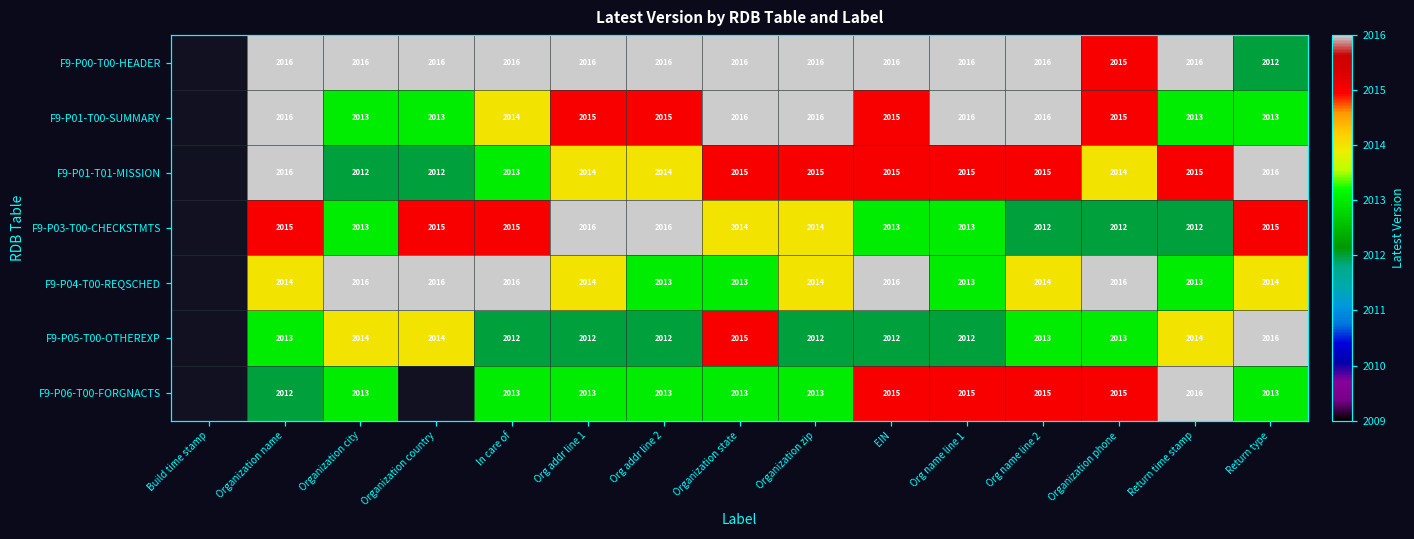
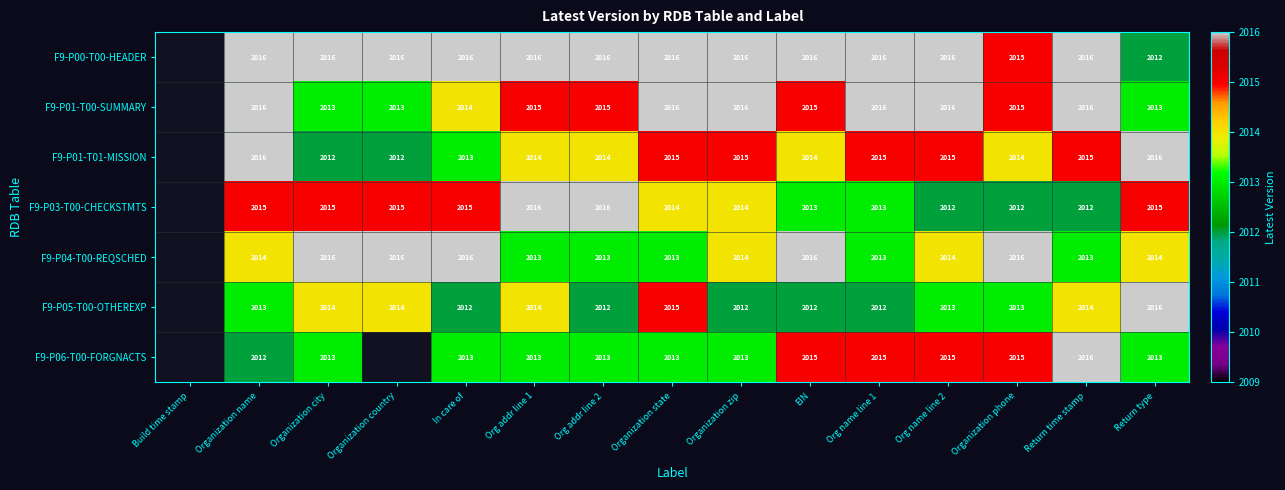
F9-P01-T00-SUMMARY, Return time stamp: 2013 -> 2016
F9-P01-T01-MISSION, EIN: 2015 -> 2014
F9-P03-T00-CHECKSTMTS, Organization city: 2013 -> 2015
F9-P04-T00-REQSCHED, Org addr line 1: 2014 -> 2013
F9-P05-T00-OTHEREXP, Org addr line 1: 2012 -> 2014
